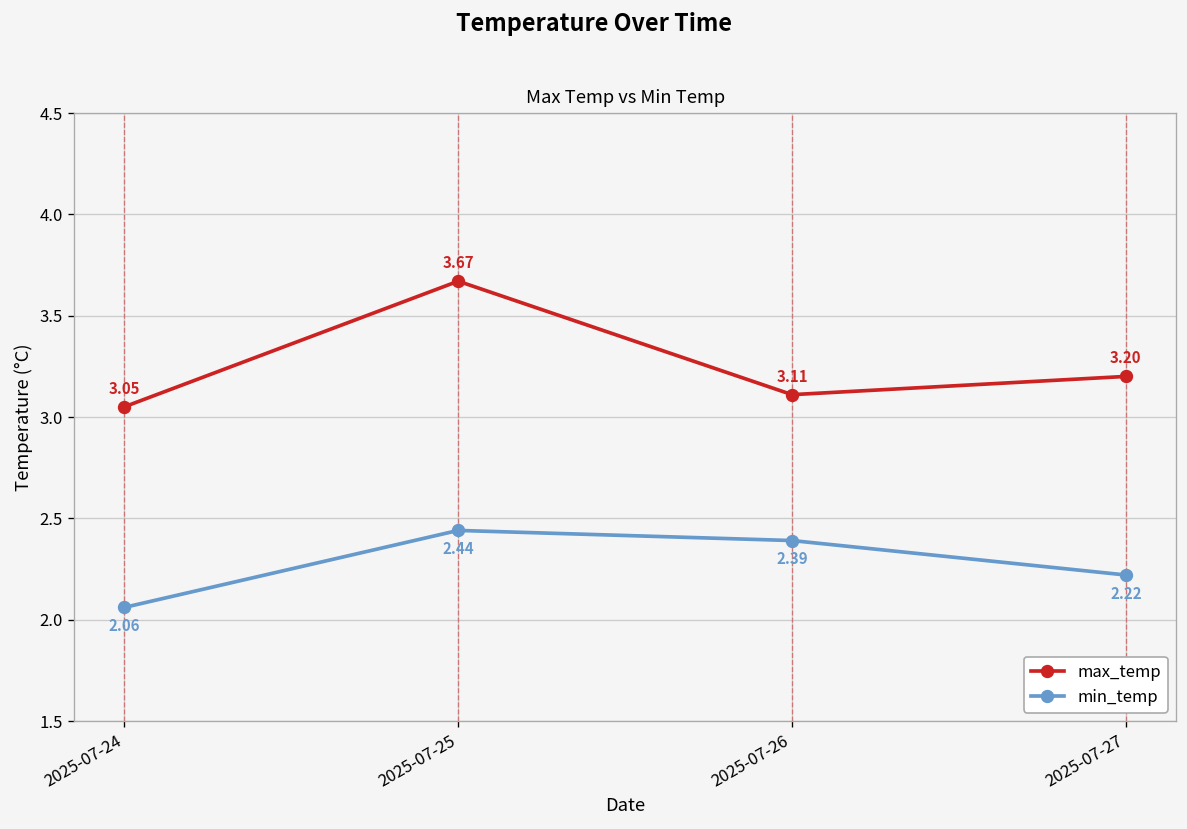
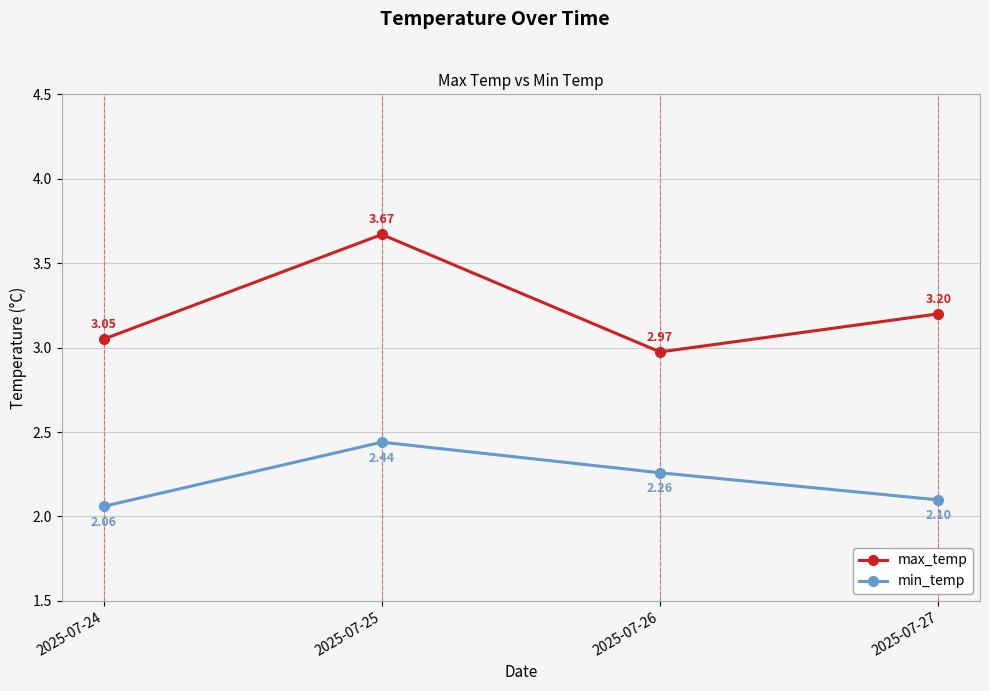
max_temp, 2025-07-26: 3.11 -> 2.97
min_temp, 2025-07-26: 2.39 -> 2.26
min_temp, 2025-07-27: 2.22 -> 2.10
